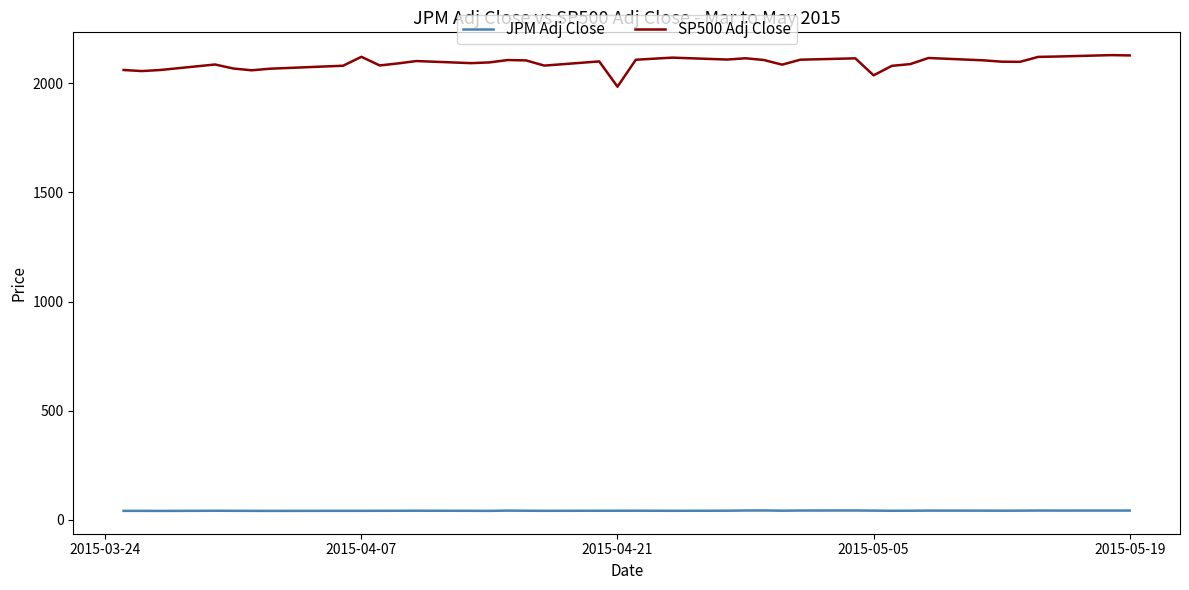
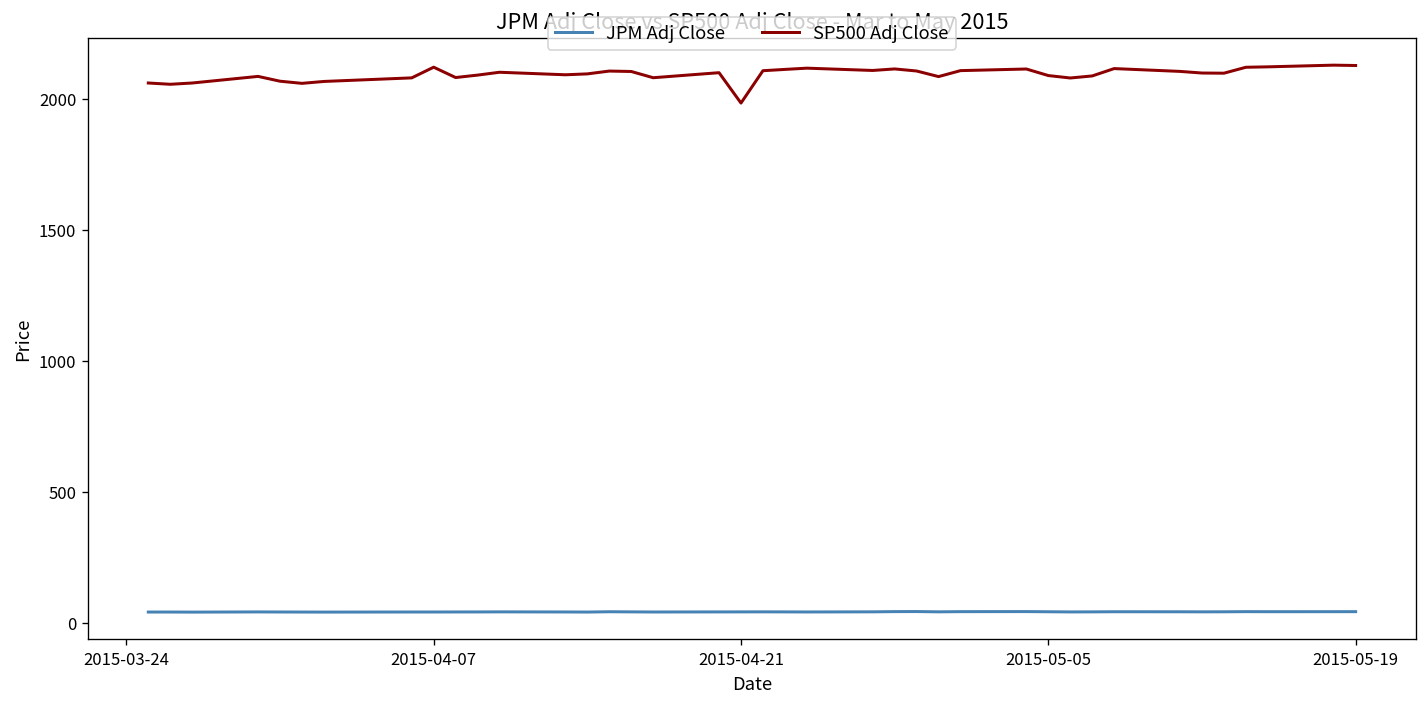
SP500 Adj Close, 2015-05-05: 2040 -> 2090
